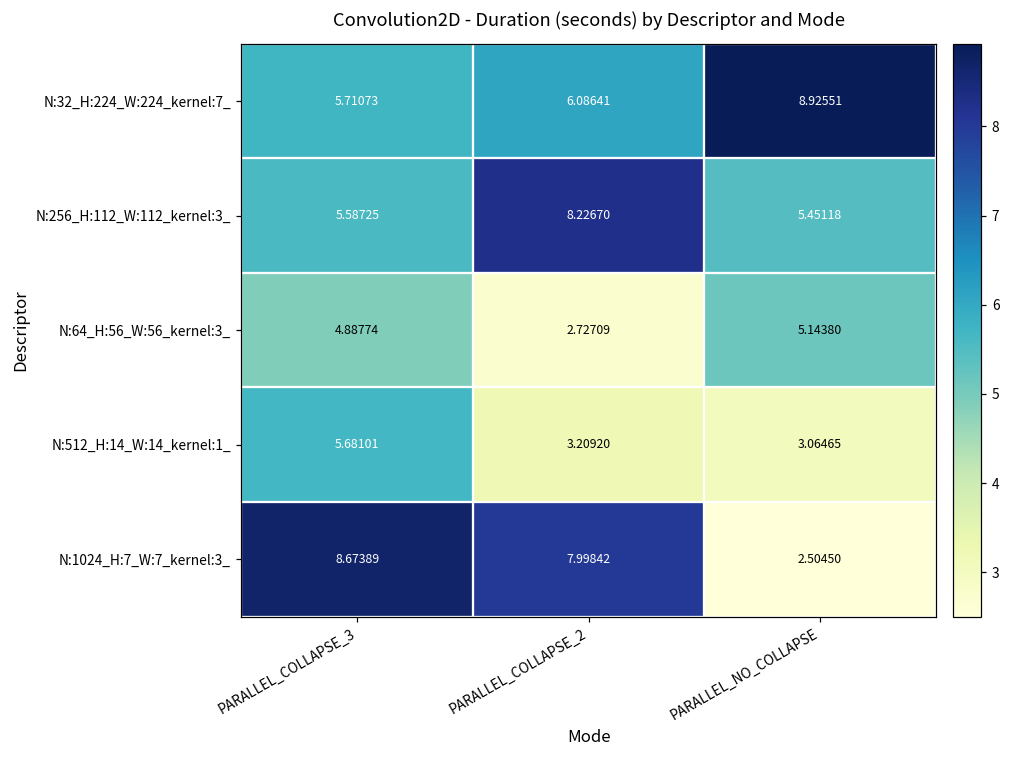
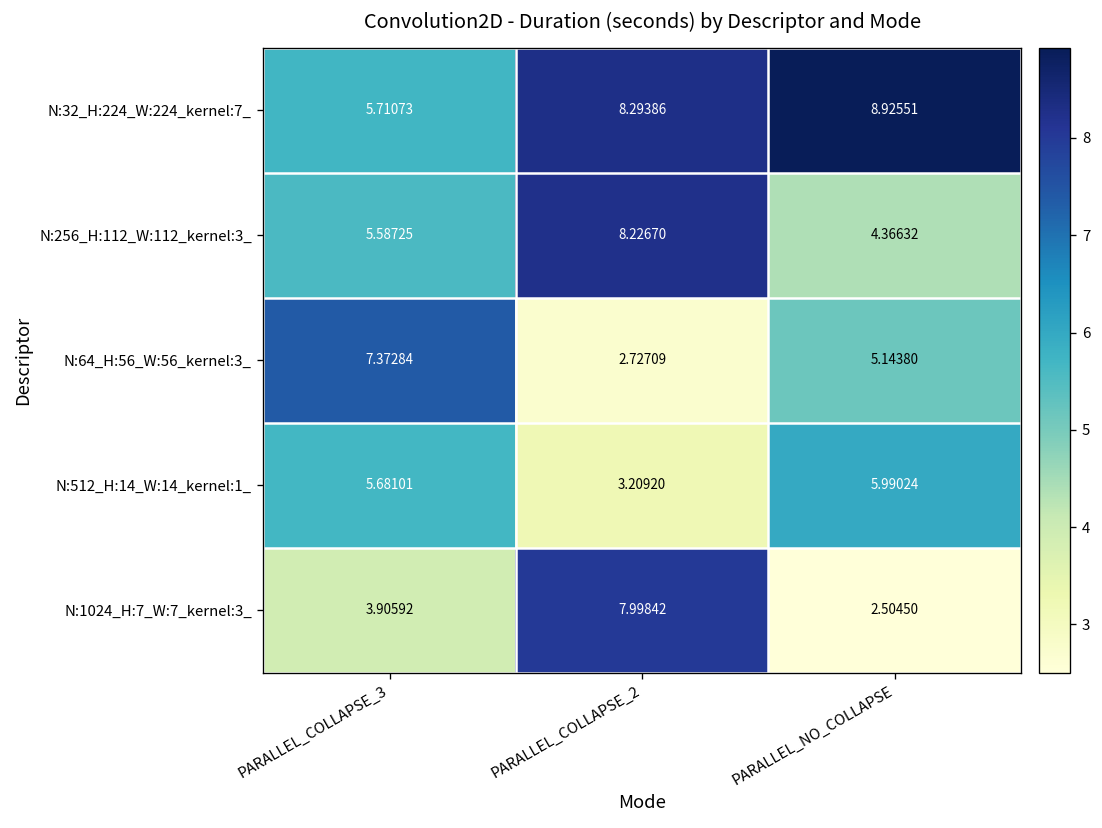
N:32_H:224_W:224_kernel:7_, PARALLEL_COLLAPSE_2: 6.08641 -> 8.29386
N:256_H:112_W:112_kernel:3_, PARALLEL_NO_COLLAPSE: 5.45118 -> 4.36632
N:64_H:56_W:56_kernel:3_, PARALLEL_COLLAPSE_3: 4.88774 -> 7.37284
N:512_H:14_W:14_kernel:1_, PARALLEL_NO_COLLAPSE: 3.06465 -> 5.99024
N:1024_H:7_W:7_kernel:3_, PARALLEL_COLLAPSE_3: 8.67389 -> 3.90592
